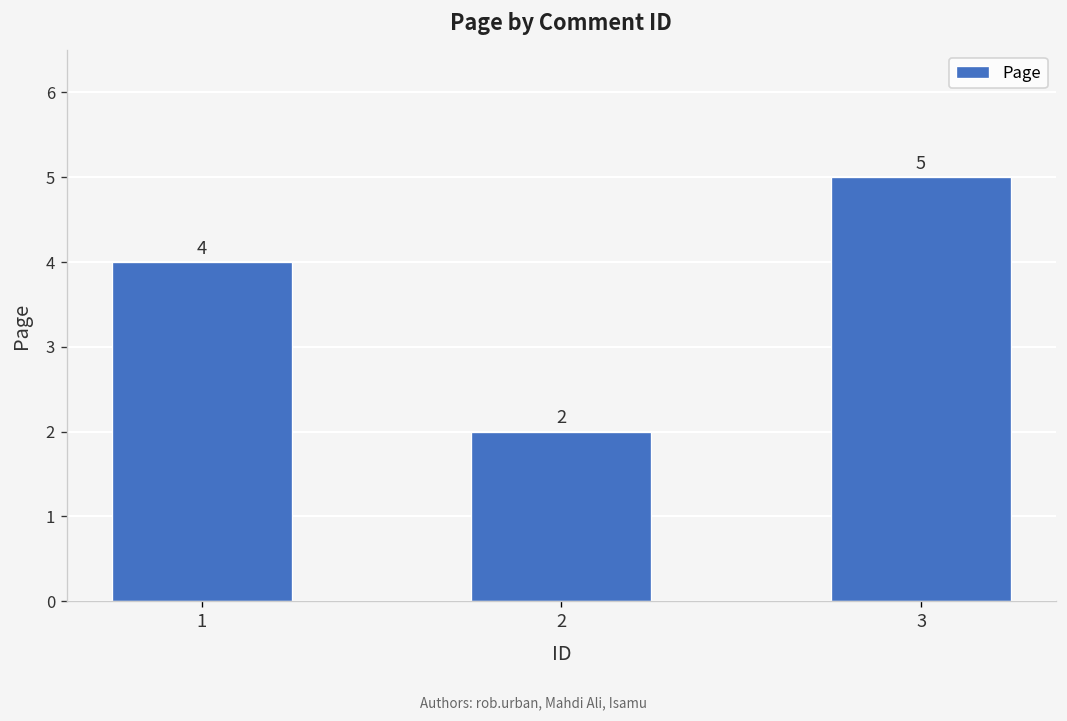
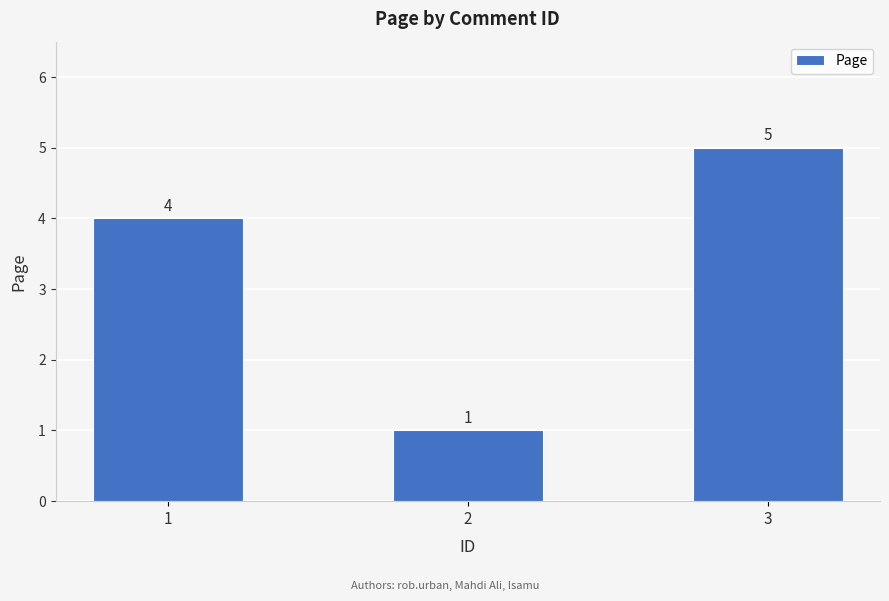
2: 2 -> 1
